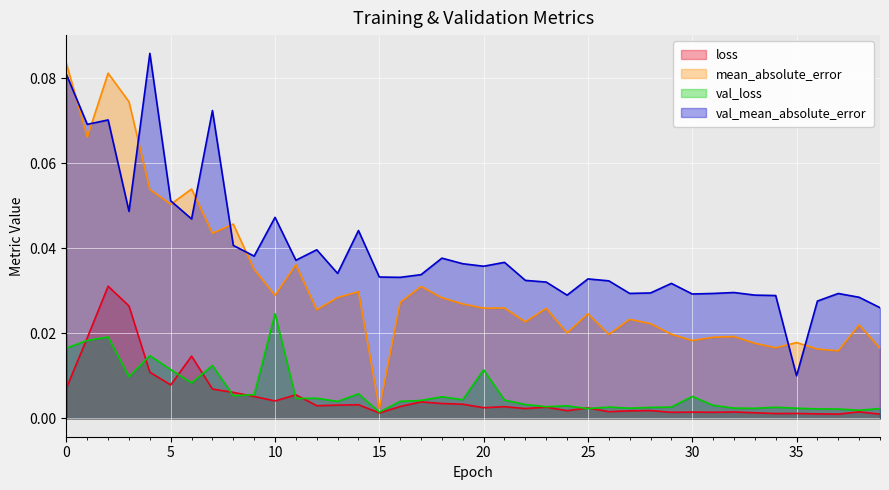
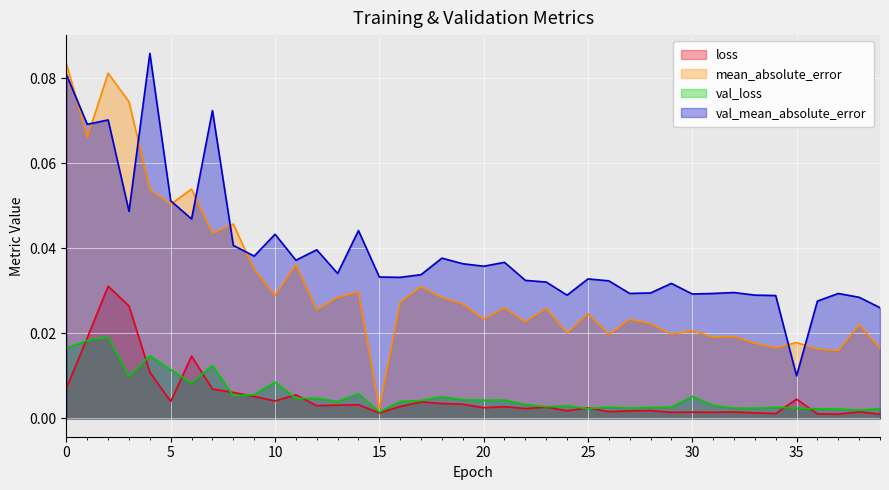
loss, 5: 0.008 -> 0.004
val_loss, 10: 0.025 -> 0.009
val_mean_absolute_error, 10: 0.047 -> 0.043
mean_absolute_error, 20: 0.026 -> 0.023
val_loss, 20: 0.011 -> 0.004
mean_absolute_error, 30: 0.018 -> 0.021
loss, 35: 0.001 -> 0.005
